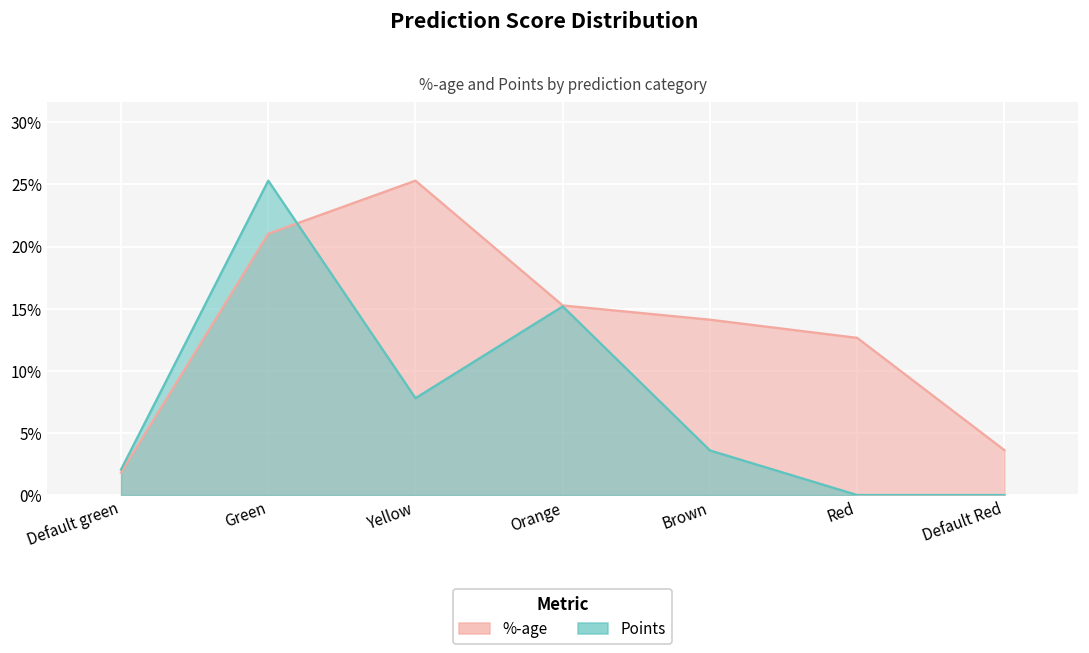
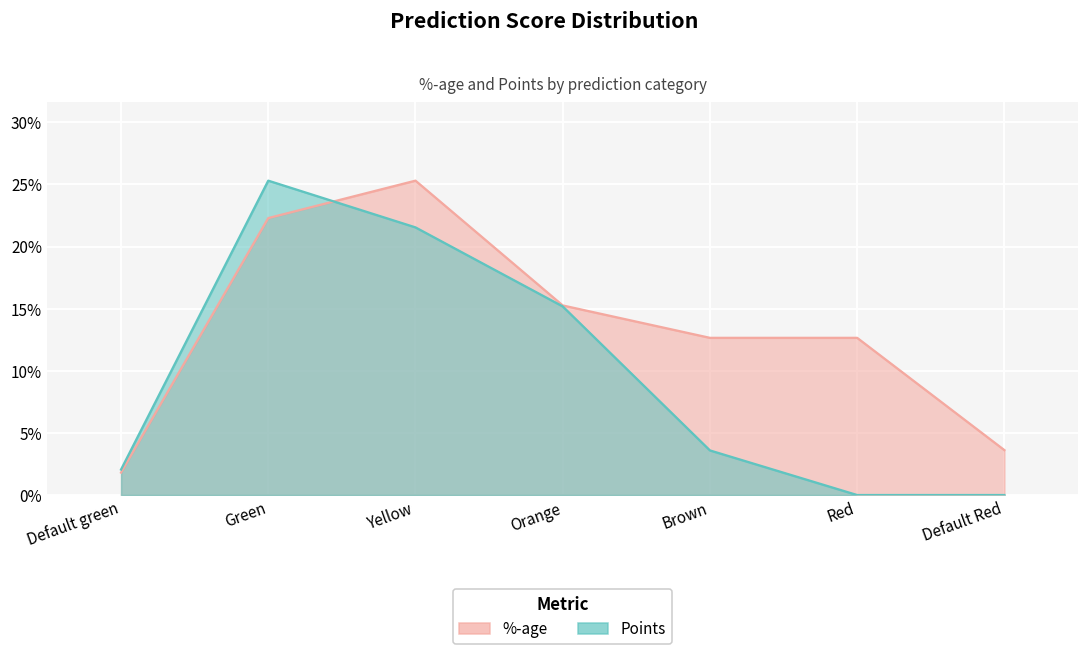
%-age, Green: 21.0% -> 22.3%
Points, Yellow: 7.8% -> 21.5%
%-age, Brown: 14.1% -> 12.7%
